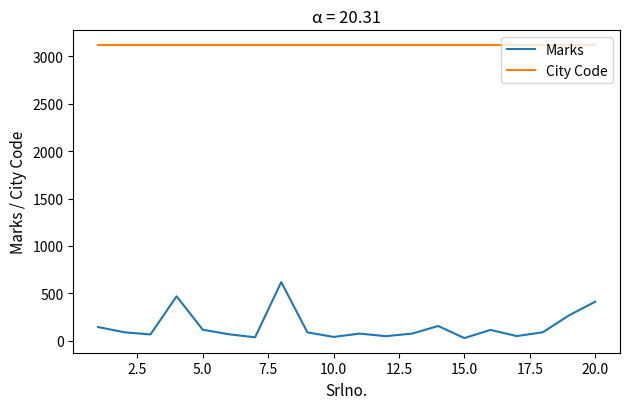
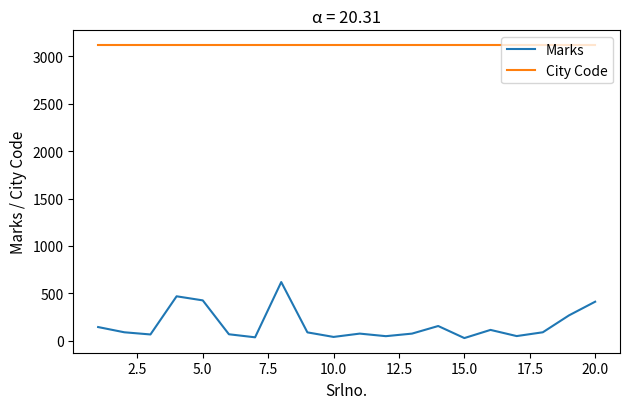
Marks, 5.0: 100 -> 400
